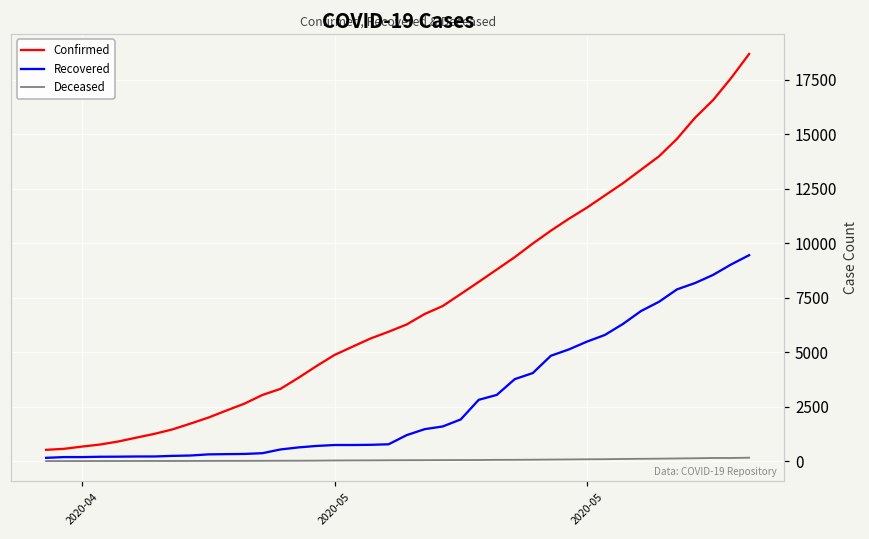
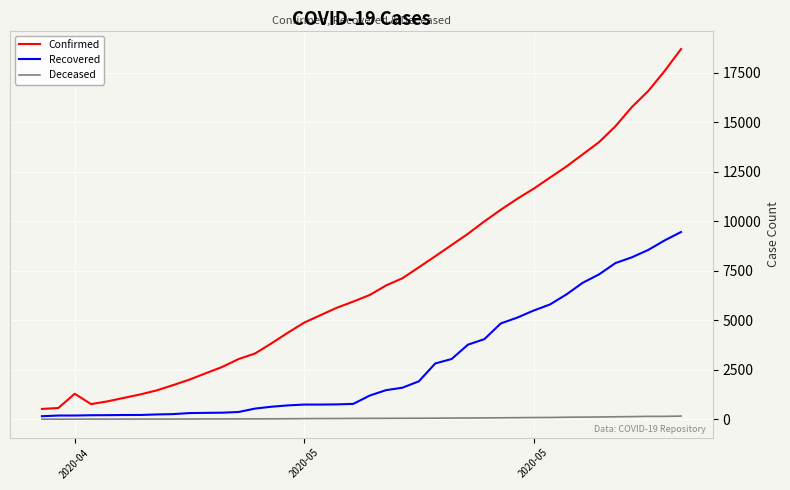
Confirmed, 2020-04: 700 -> 1300
